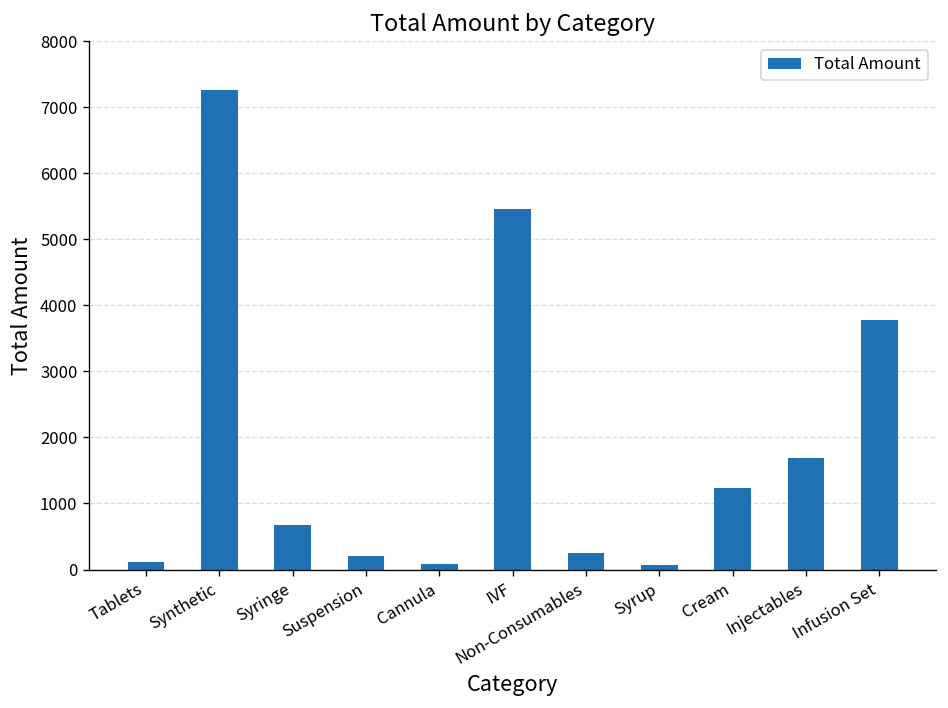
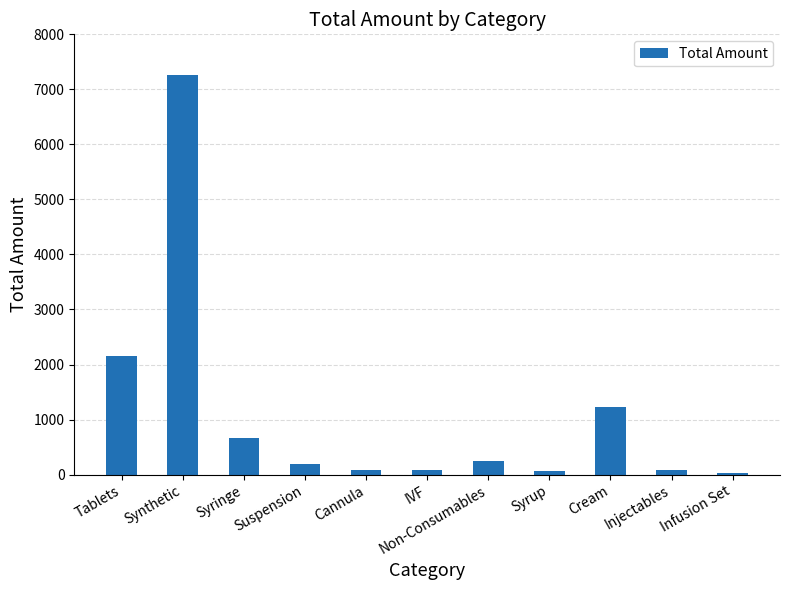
Tablets: 100 -> 2200
IVF: 5500 -> 100
Injectables: 1700 -> 100
Infusion Set: 3800 -> 0
